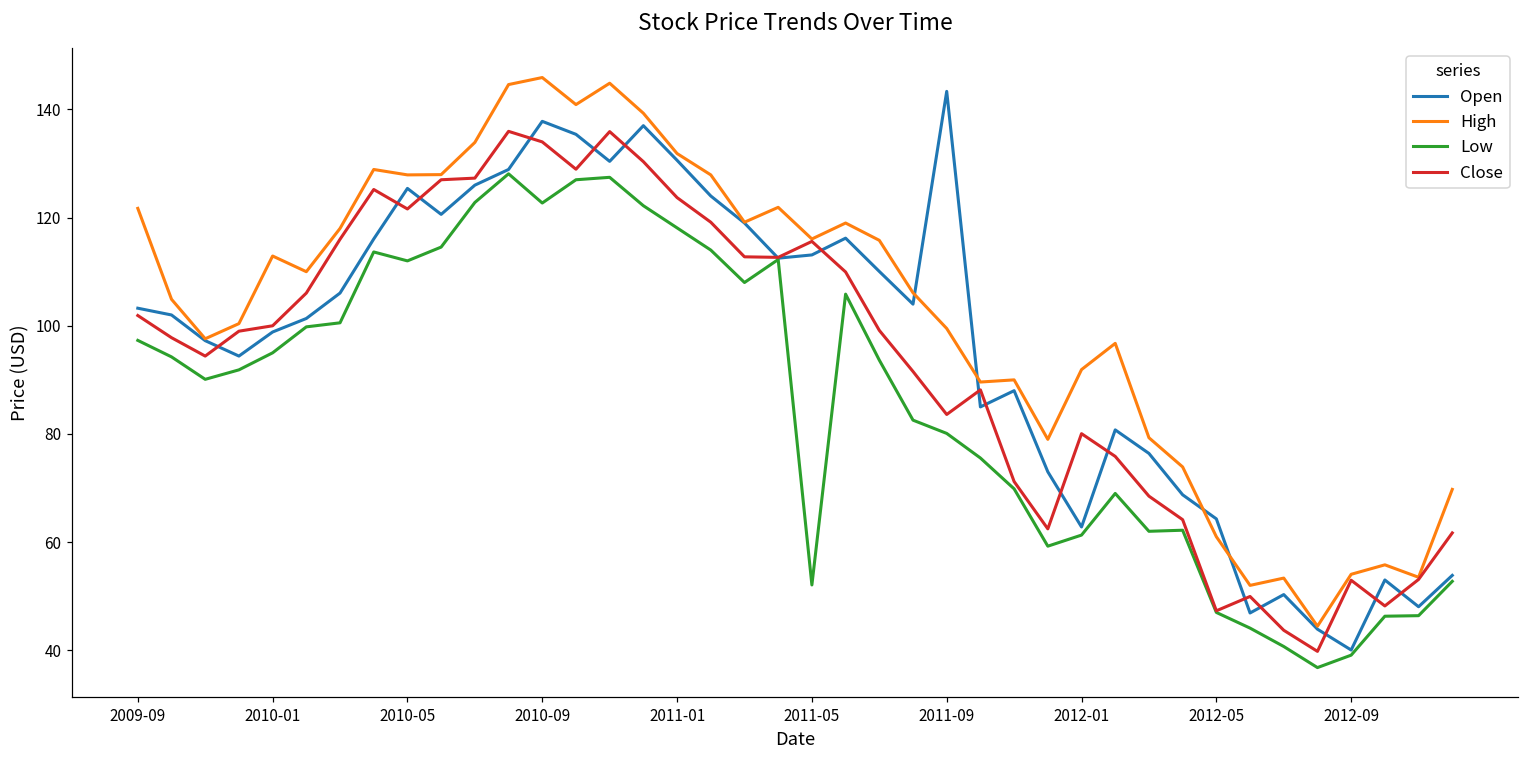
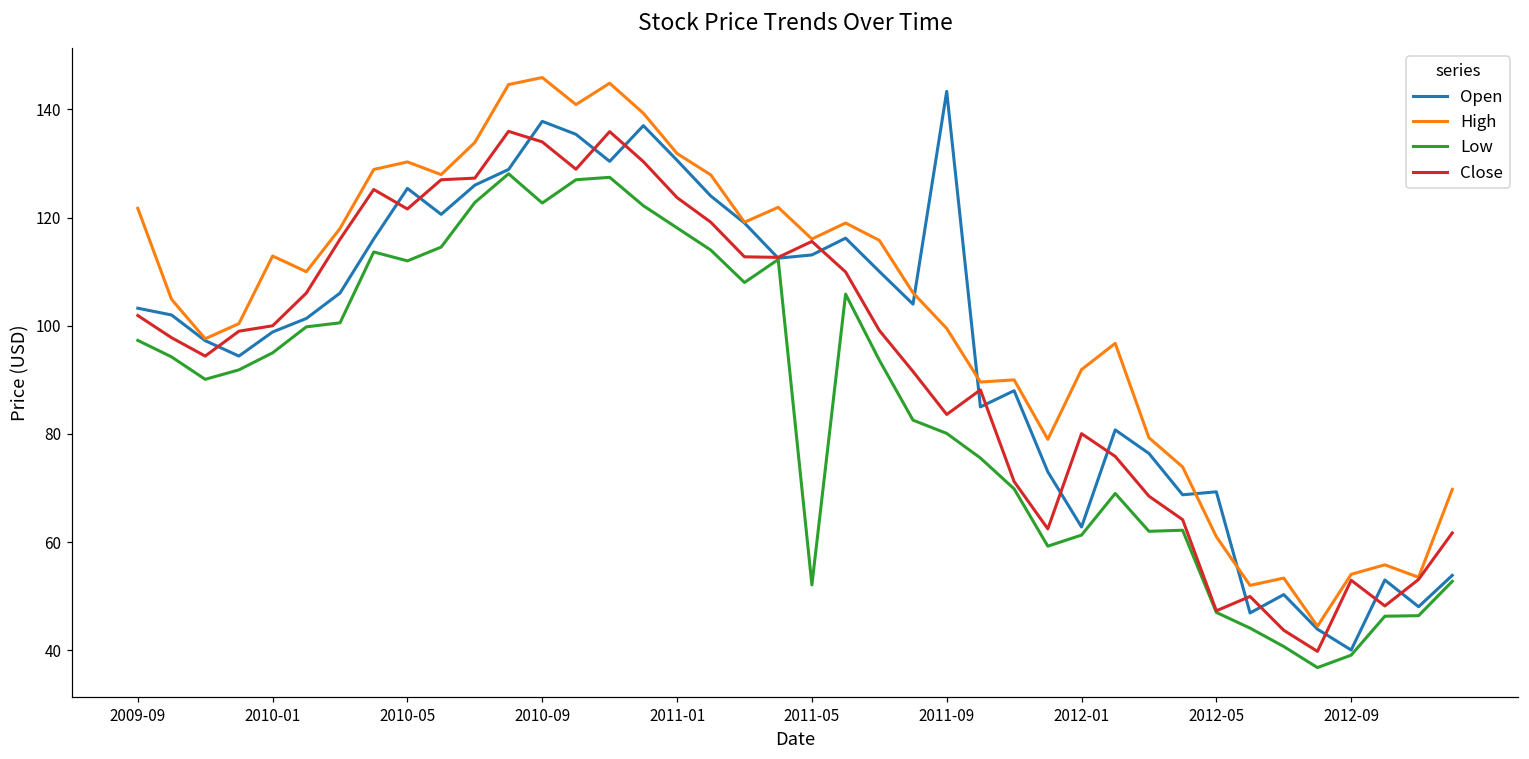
High, 2010-05: 128 -> 130
Open, 2012-05: 64 -> 69
